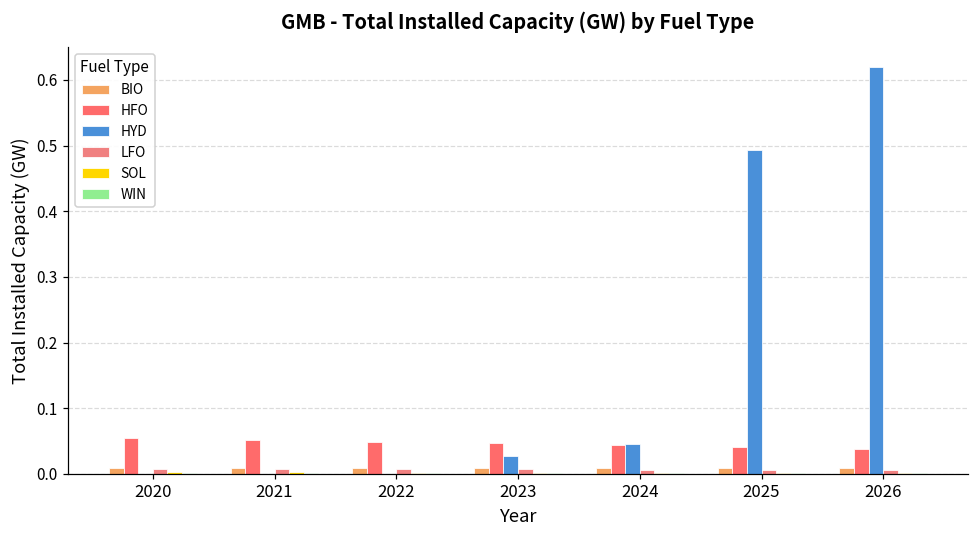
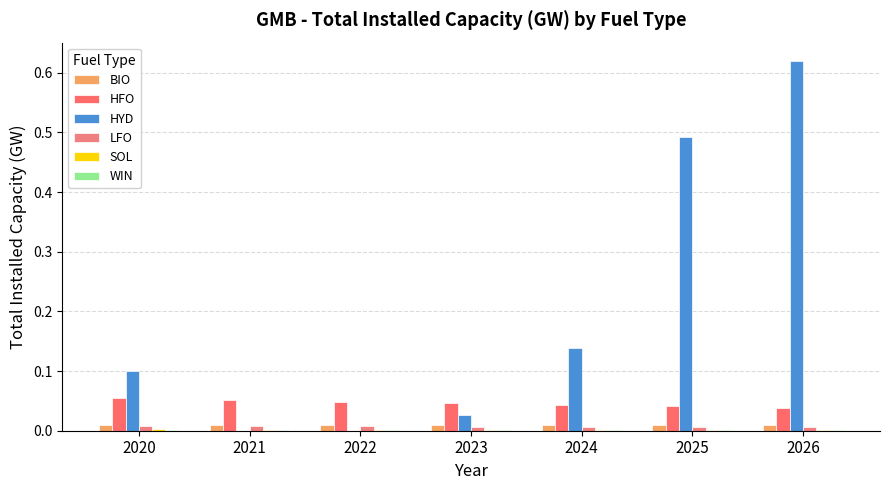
HYD, 2020: 0.0 -> 0.1
HYD, 2024: 0.04 -> 0.14
